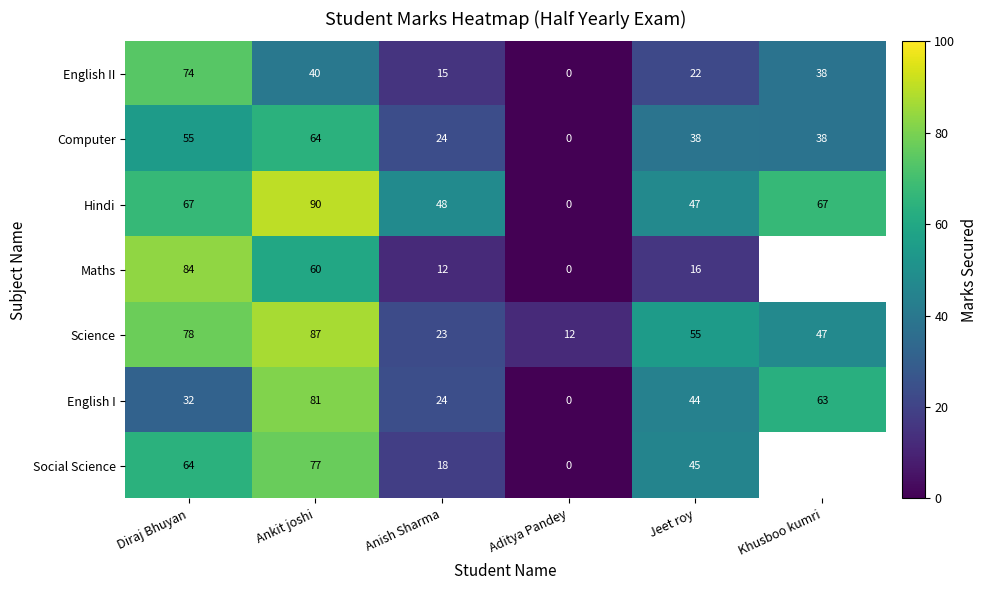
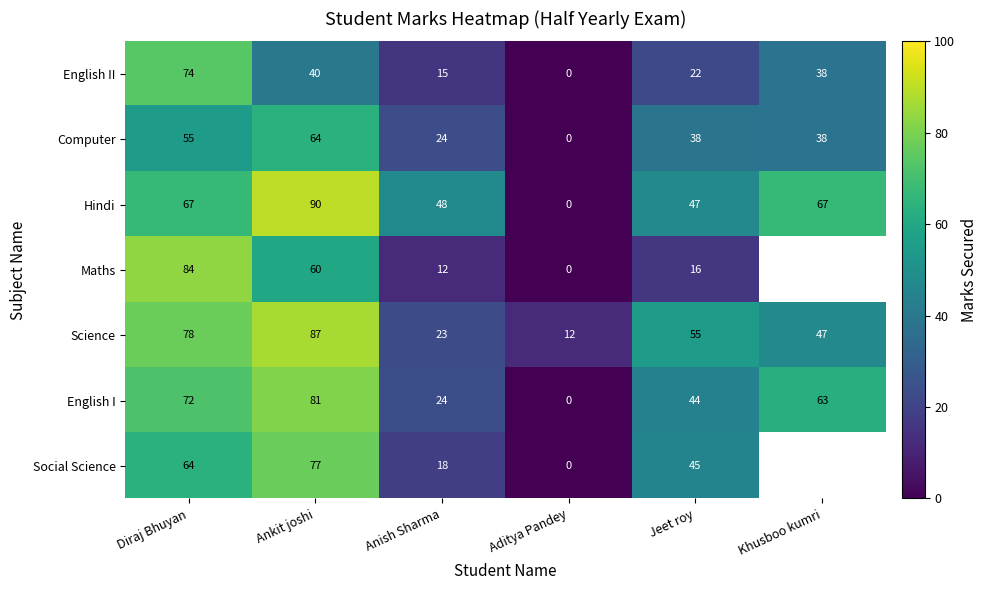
English I, Diraj Bhuyan: 32 -> 72
